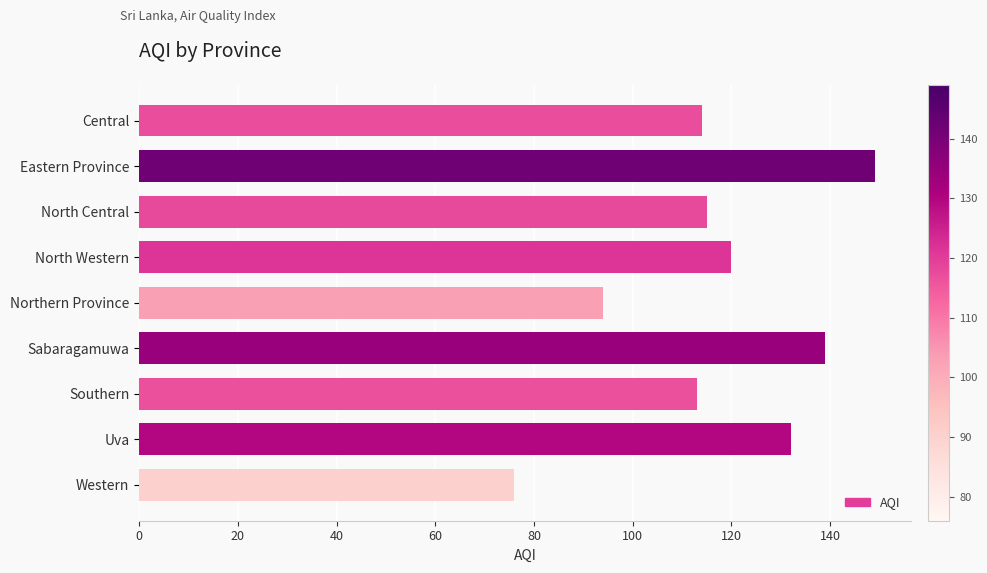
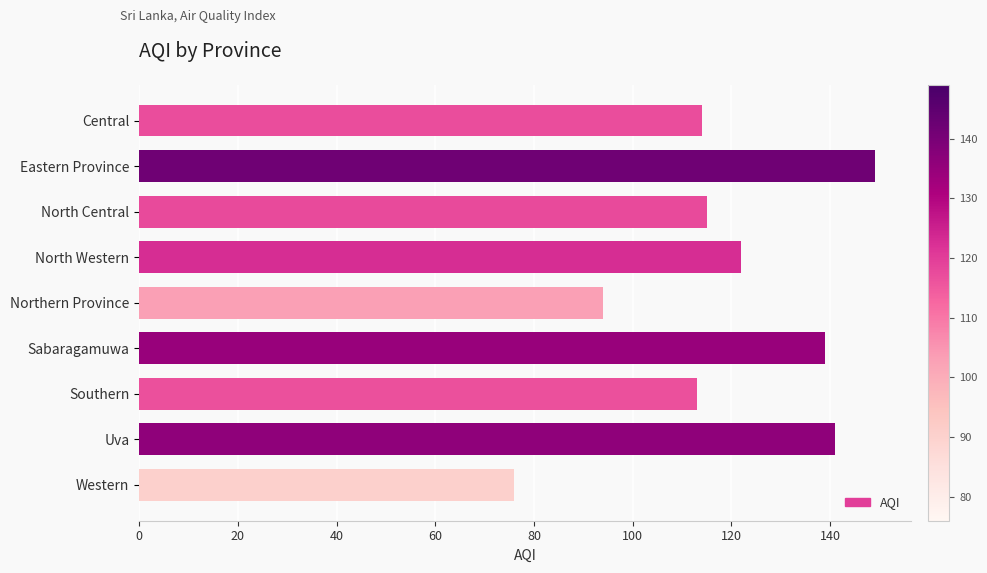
North Western: 120 -> 122
Uva: 132 -> 141
